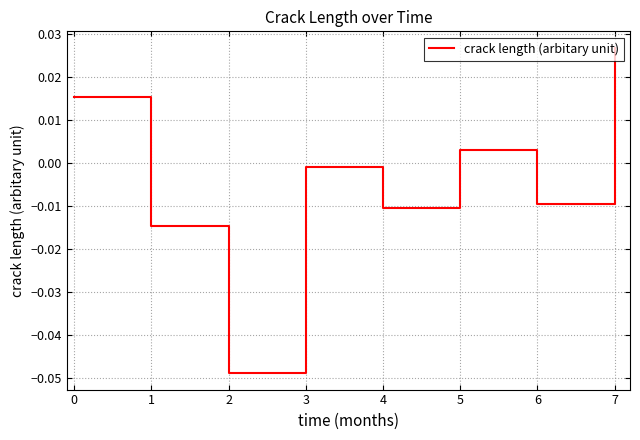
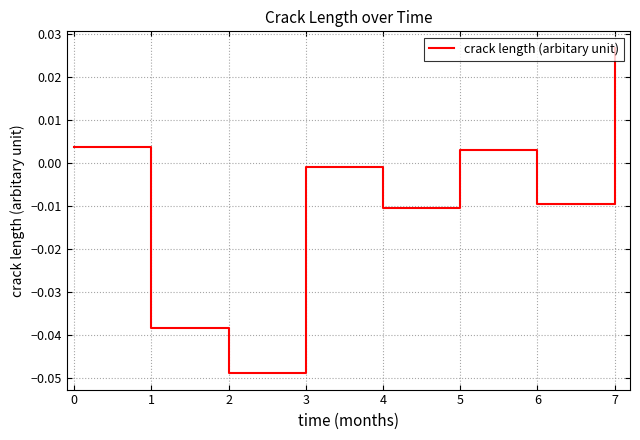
0: 0.015 -> 0.004
1: -0.015 -> -0.038
